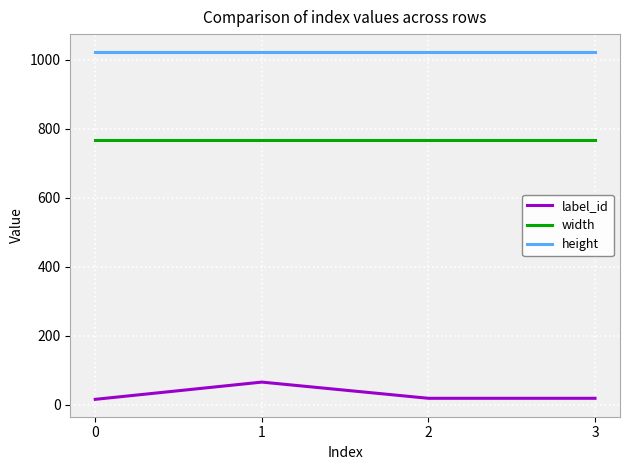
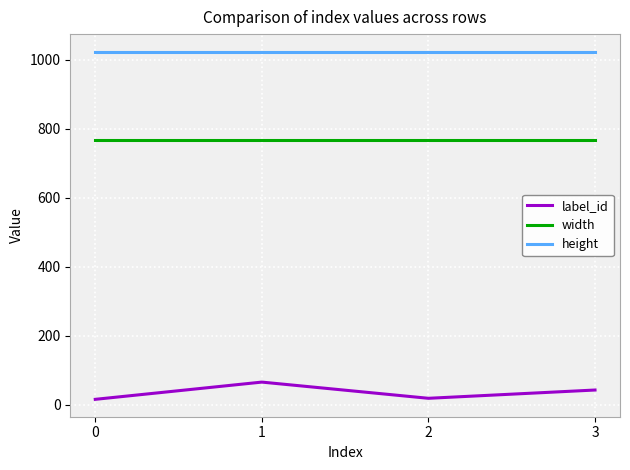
label_id, 3: 20 -> 40
